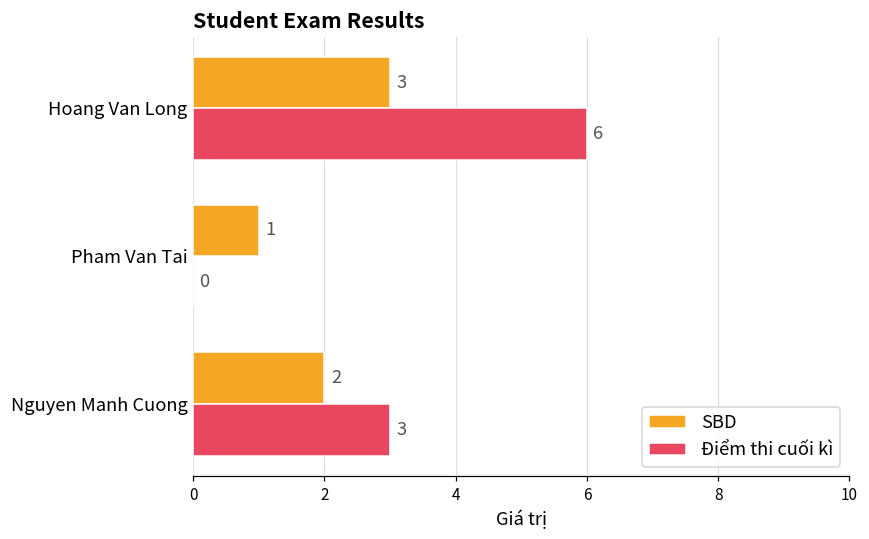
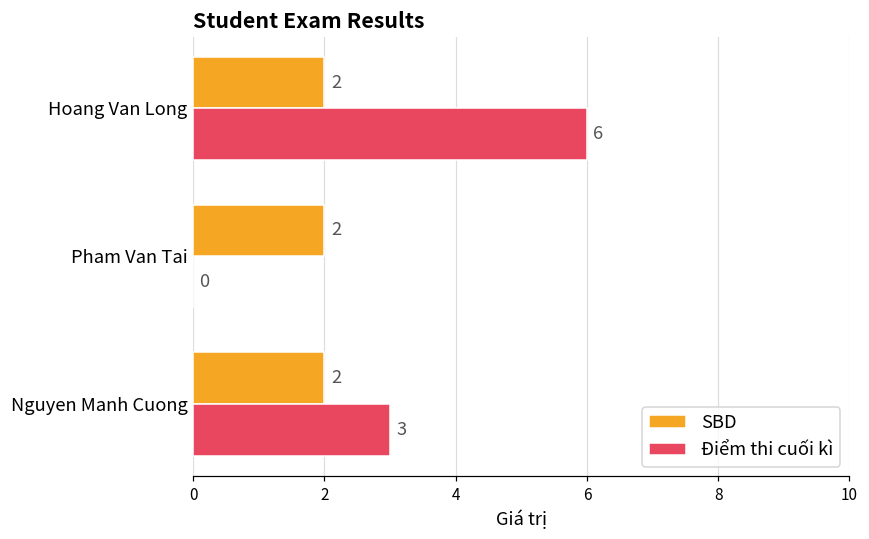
SBD, Hoang Van Long: 3 -> 2
SBD, Pham Van Tai: 1 -> 2
